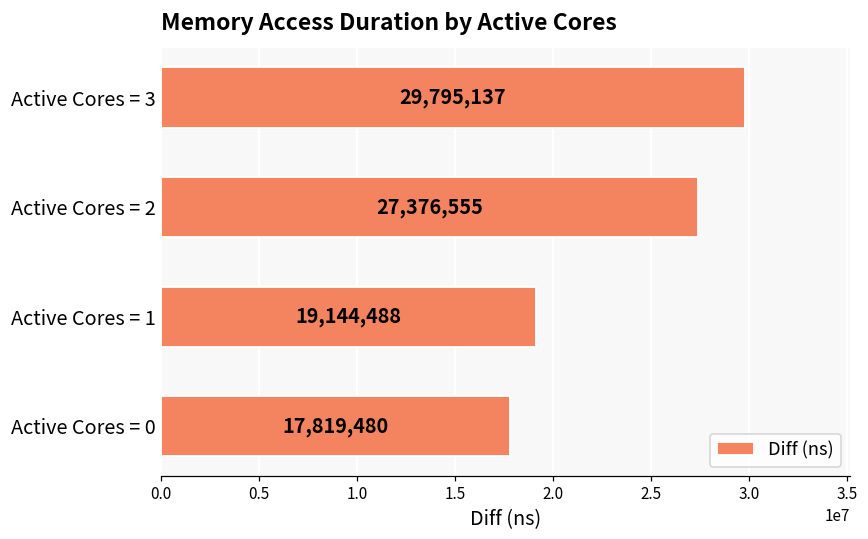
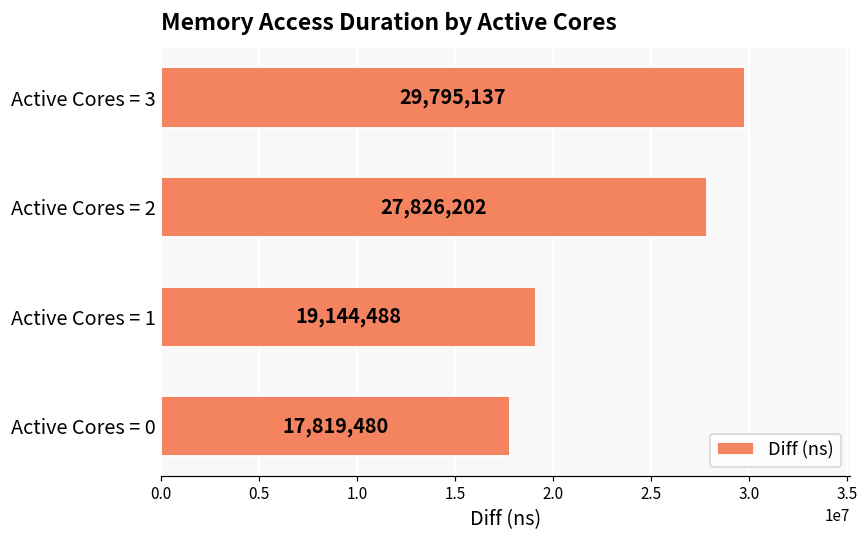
Active Cores = 2: 27,376,555 -> 27,826,202
